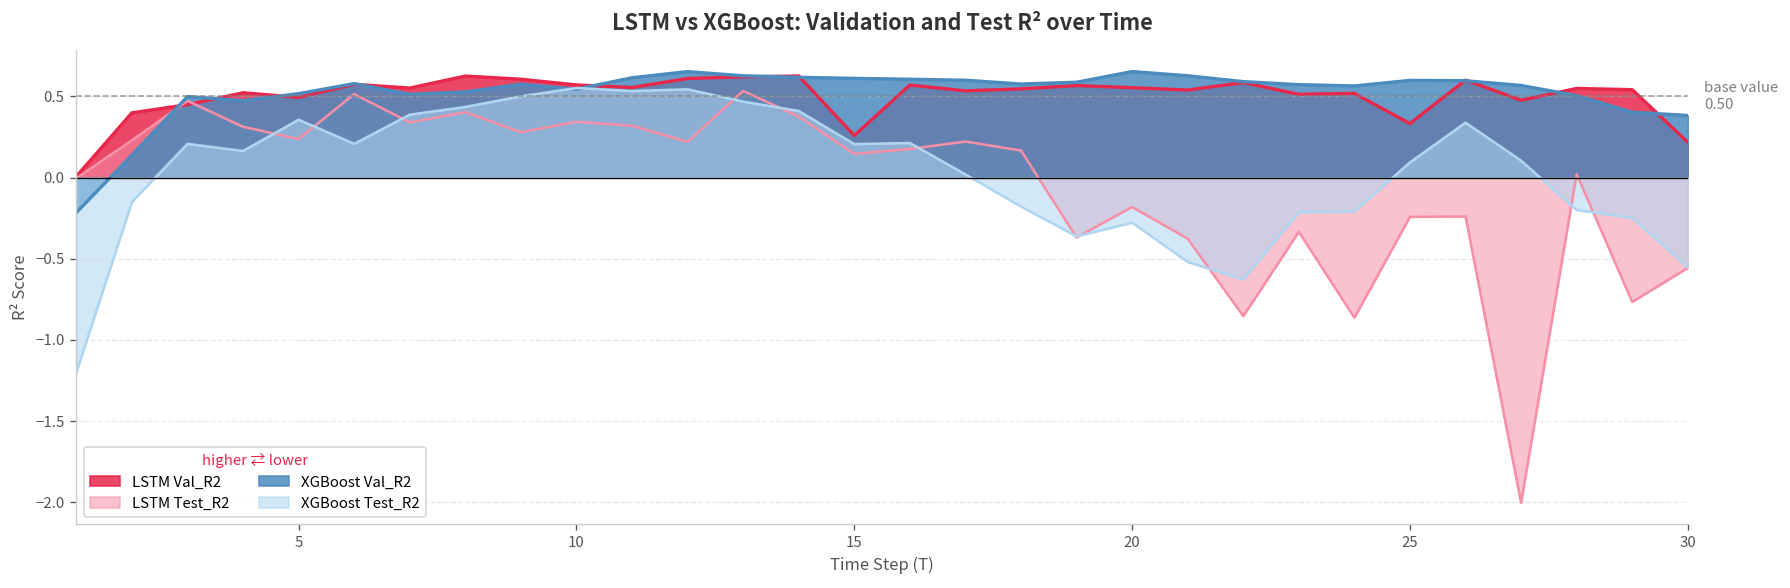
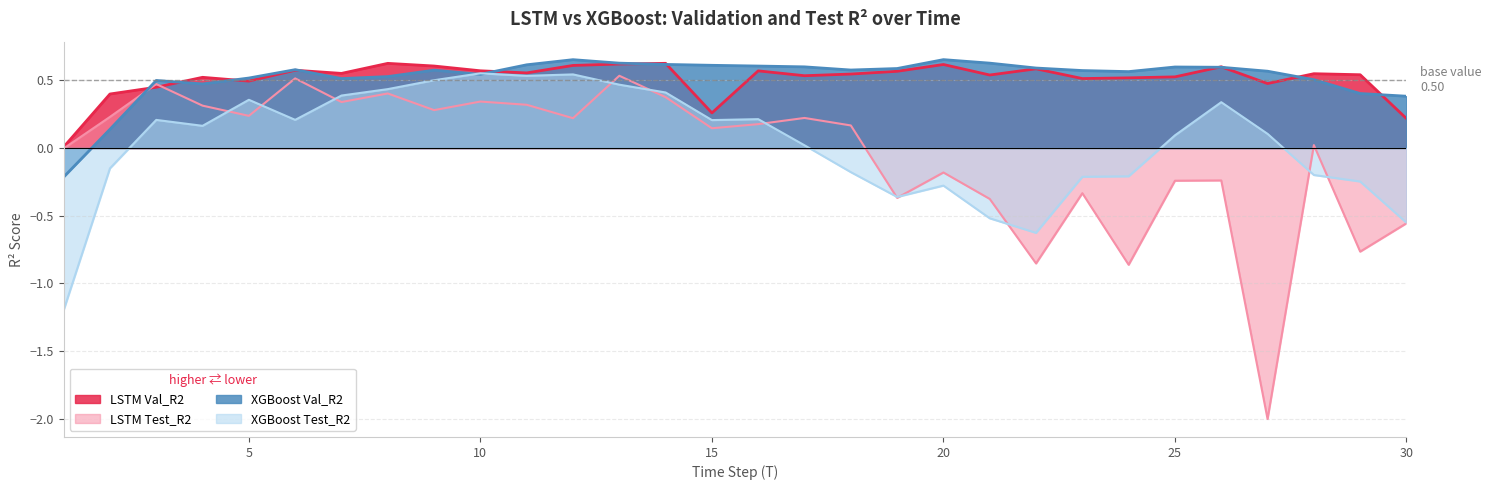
LSTM Val_R2, 20: 0.55 -> 0.62
LSTM Val_R2, 25: 0.33 -> 0.53
